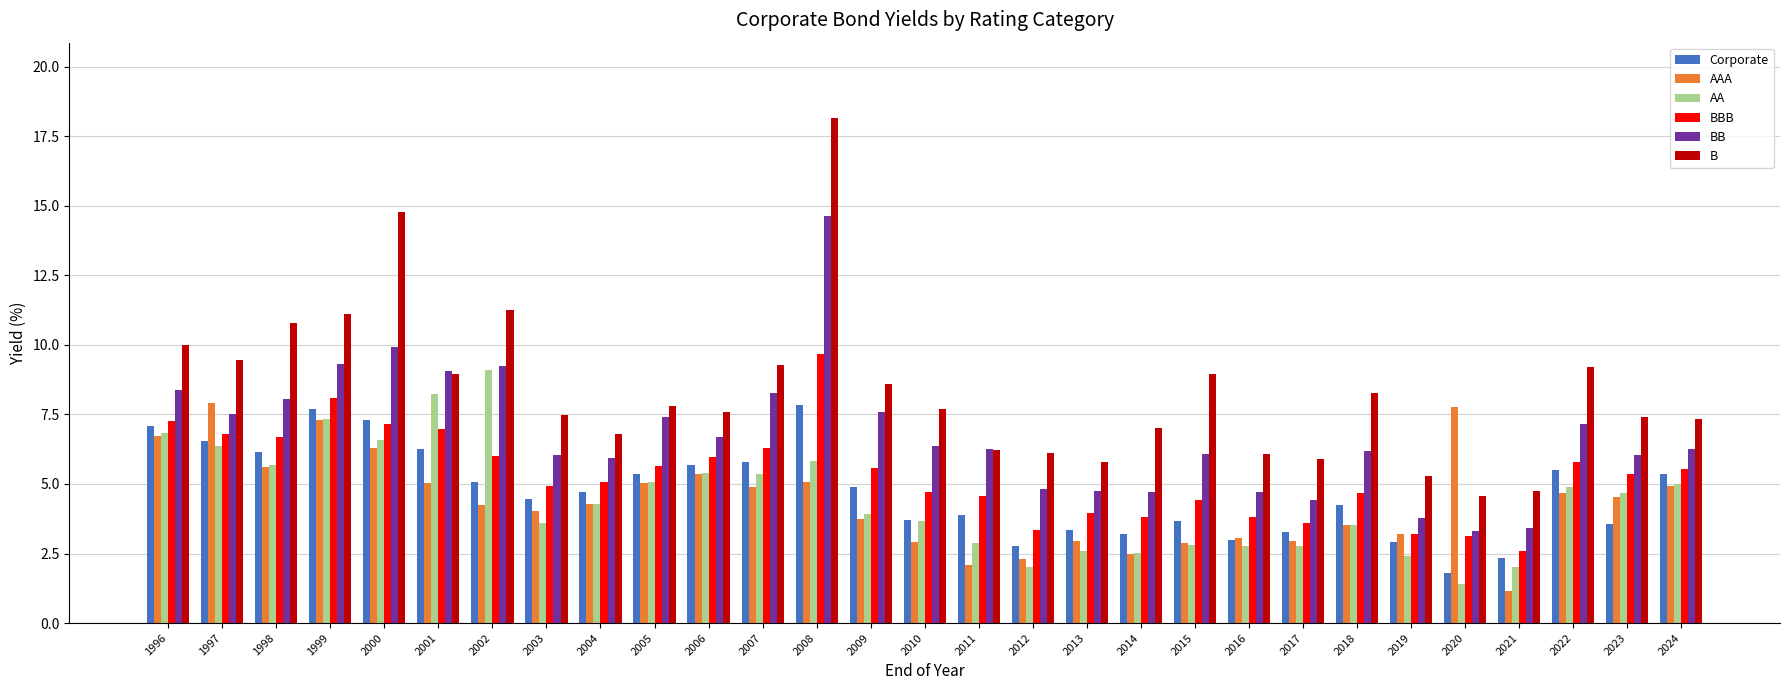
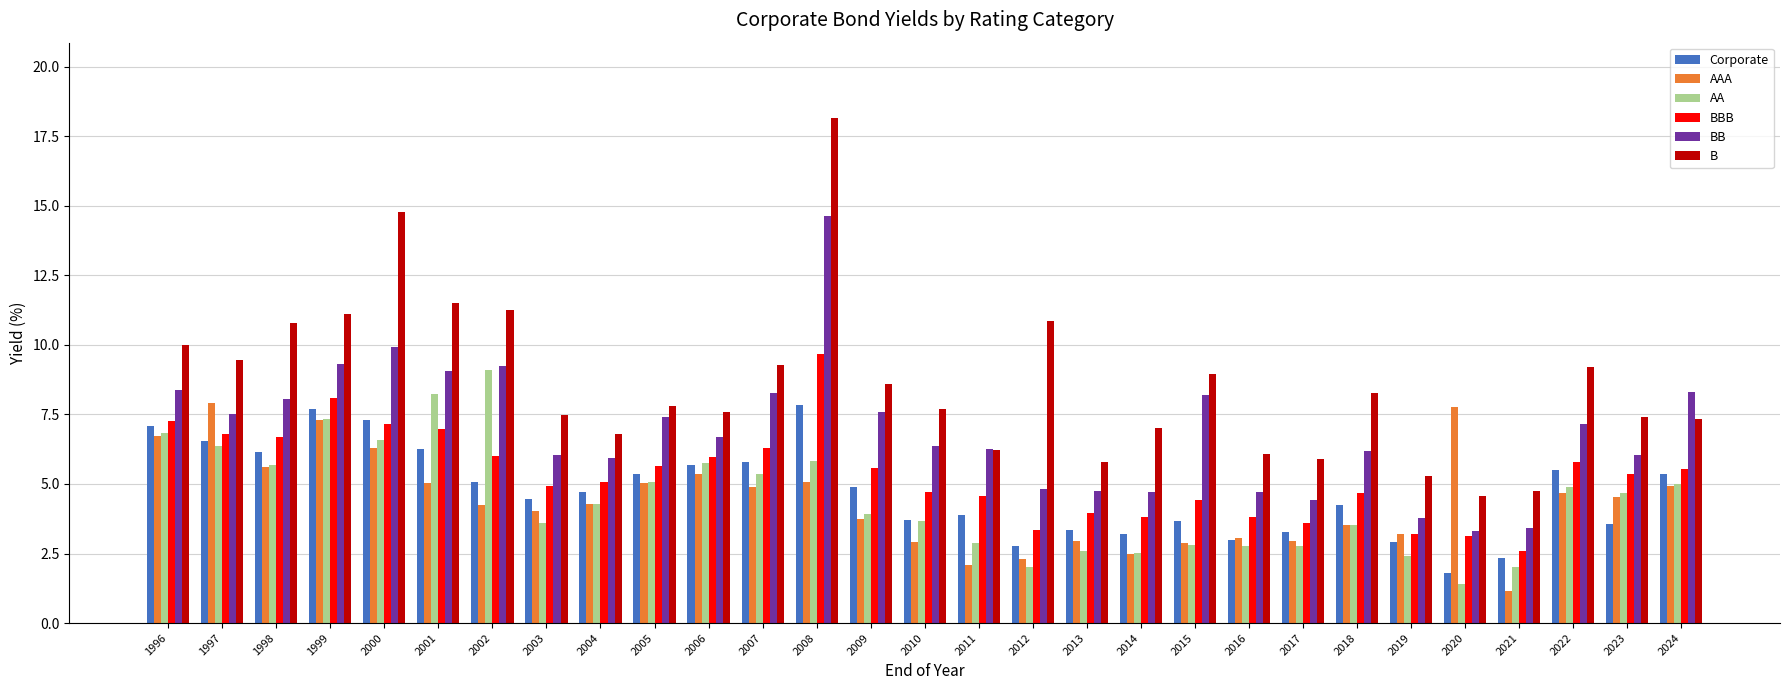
B, 2001: 9.0 -> 11.5
AA, 2006: 5.4 -> 5.7
B, 2012: 6.1 -> 10.9
BB, 2015: 6.1 -> 8.2
BB, 2024: 6.3 -> 8.3
